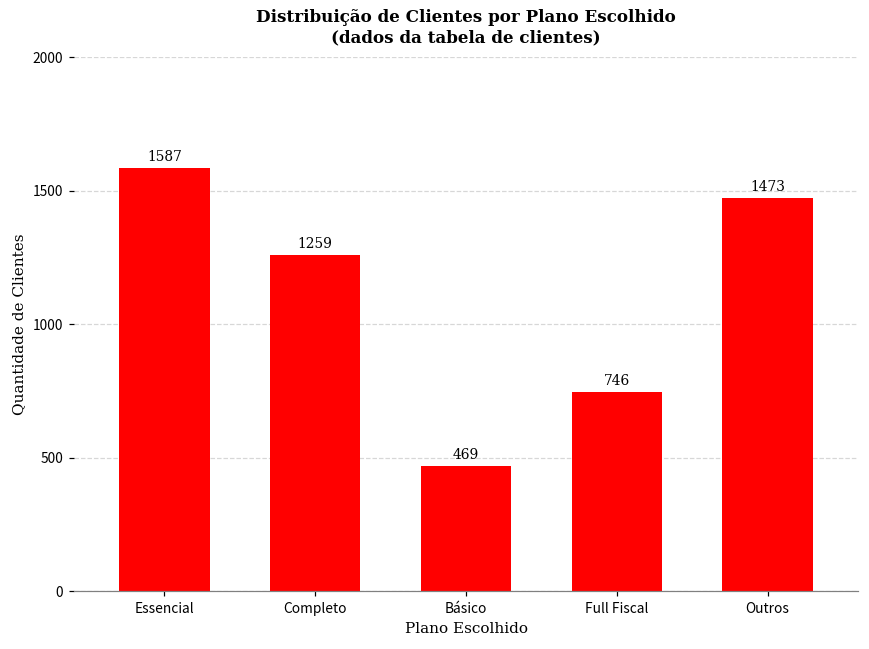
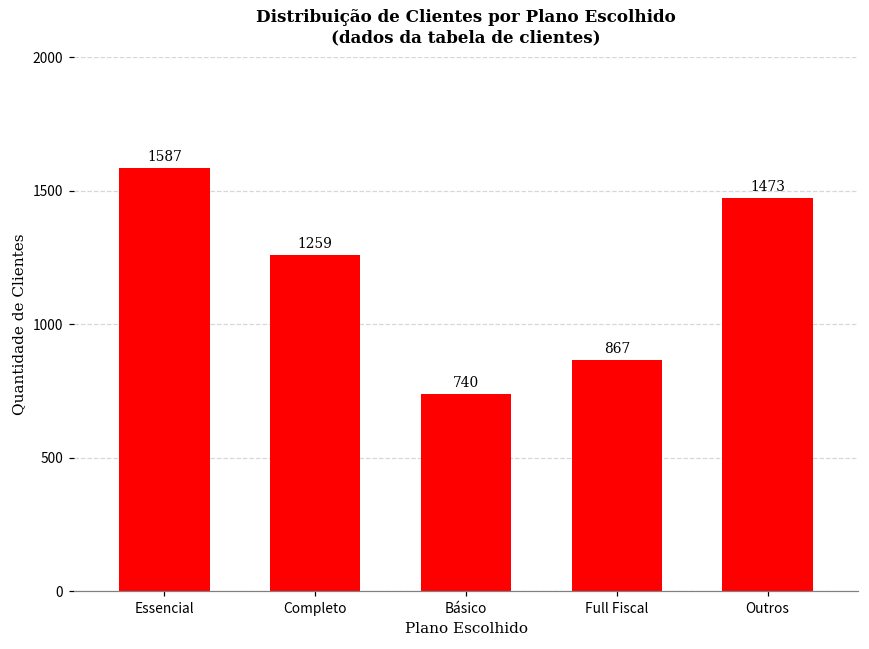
Básico: 469 -> 740
Full Fiscal: 746 -> 867
